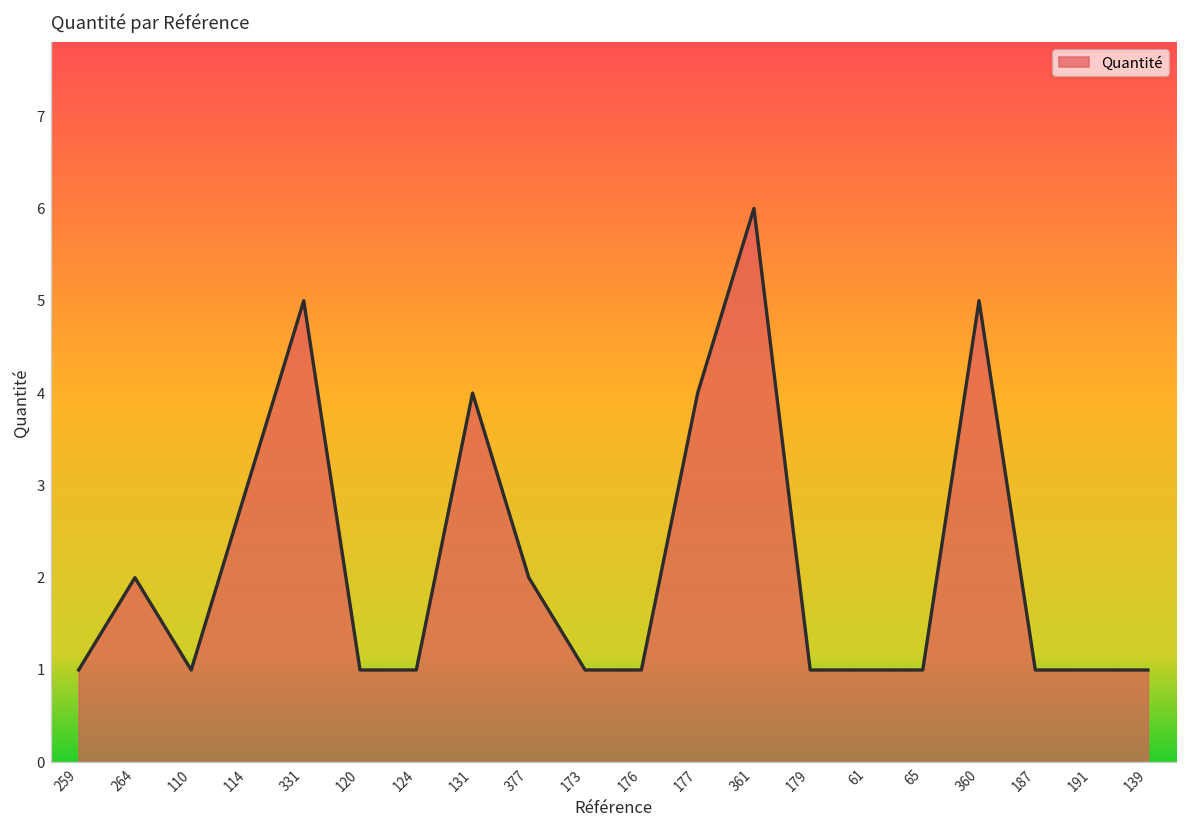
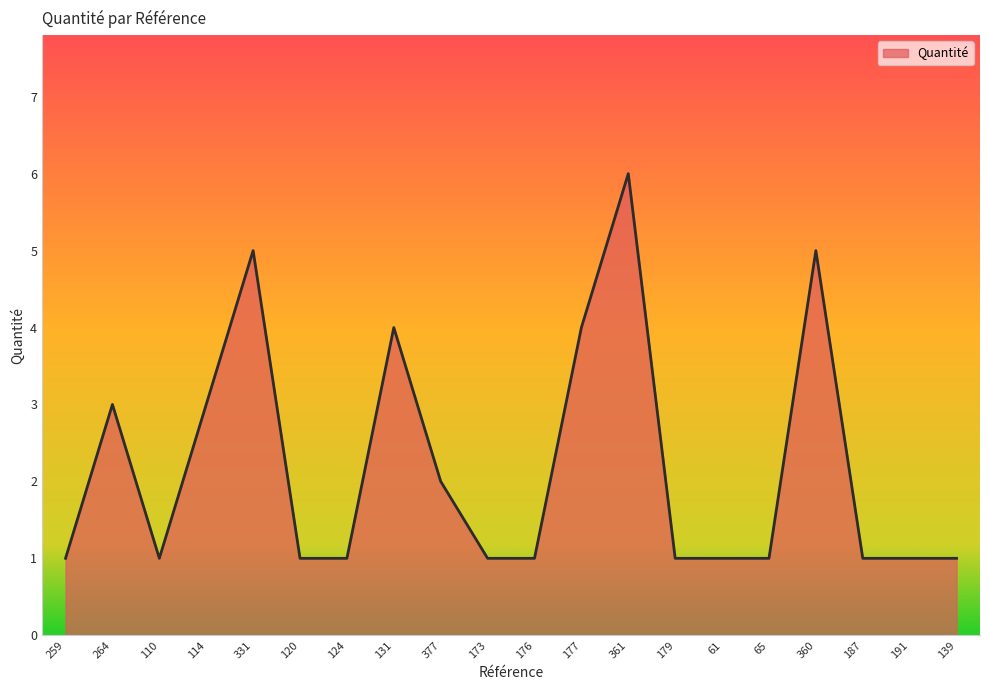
264: 2 -> 3
